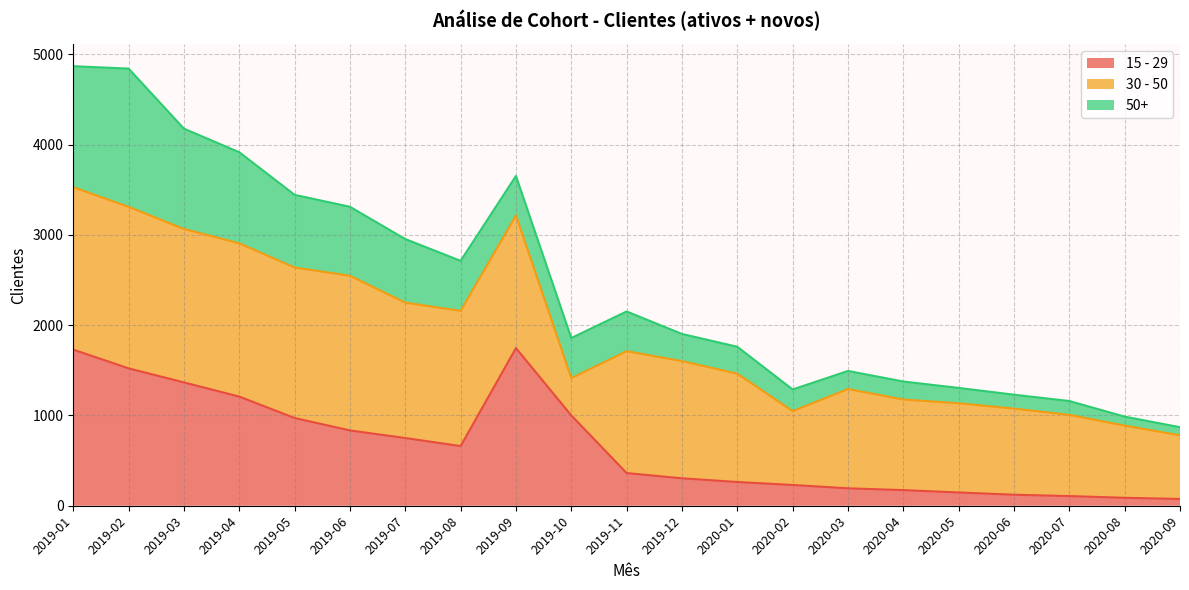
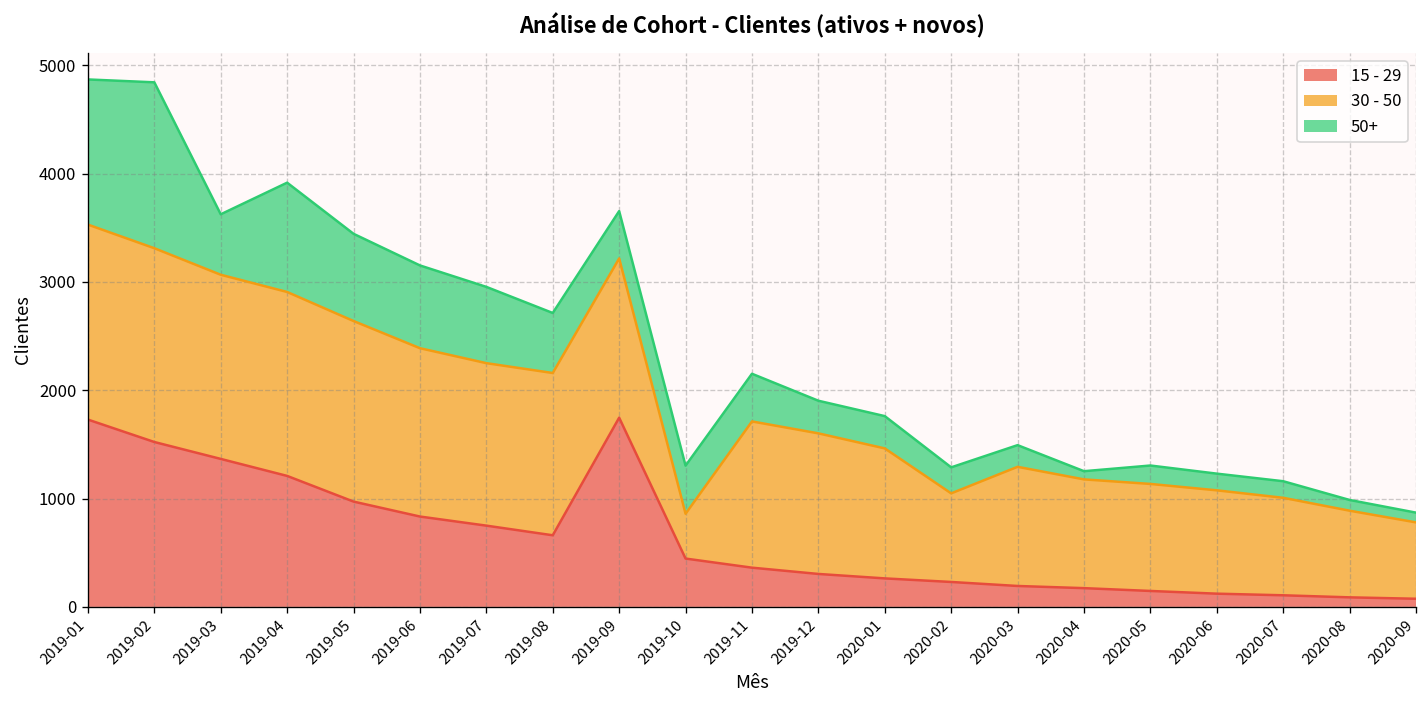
50+, 2019-03: 1100 -> 600
30 - 50, 2019-06: 1700 -> 1600
15 - 29, 2019-10: 1000 -> 400
50+, 2020-04: 200 -> 100
